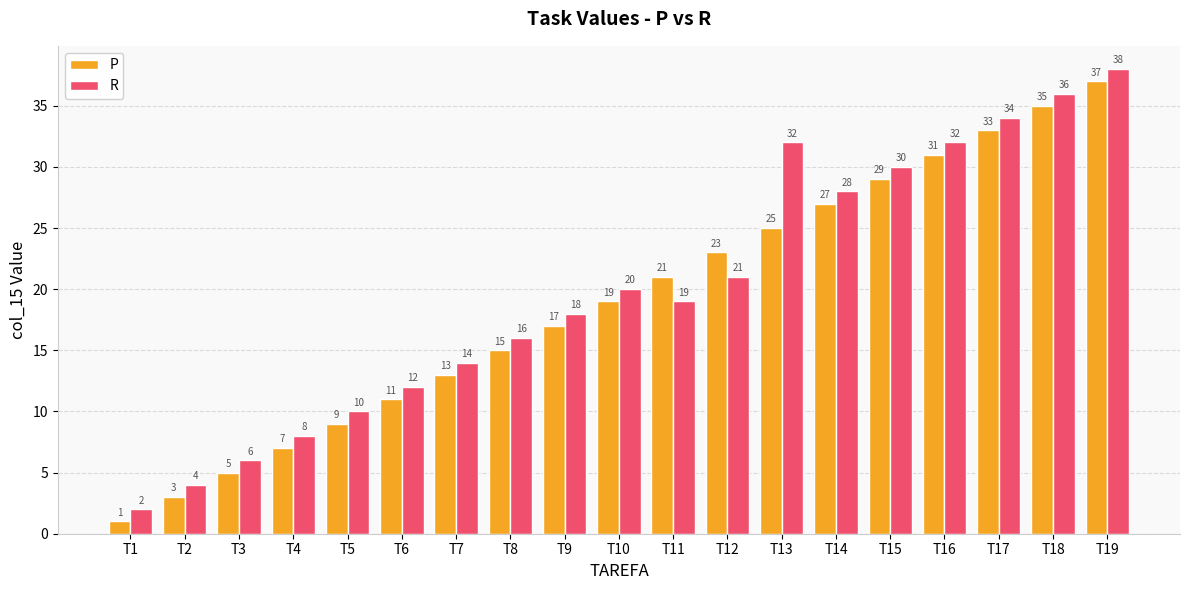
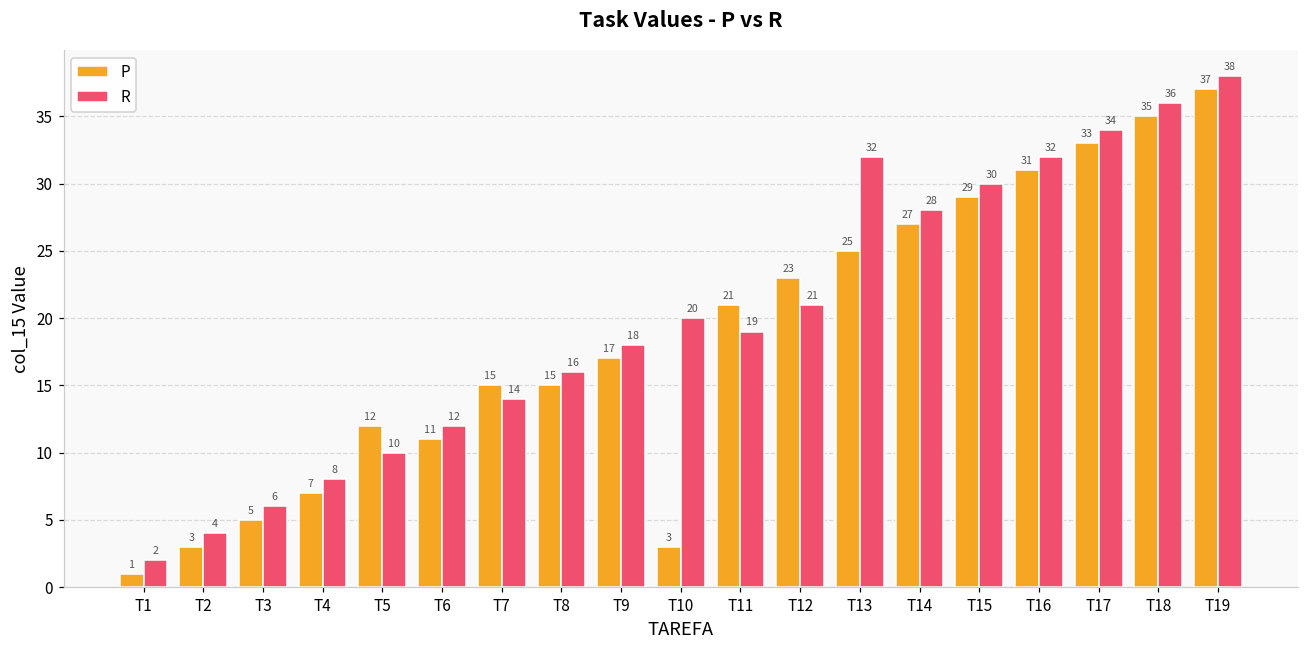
P, T5: 9 -> 12
P, T7: 13 -> 15
P, T10: 19 -> 3
